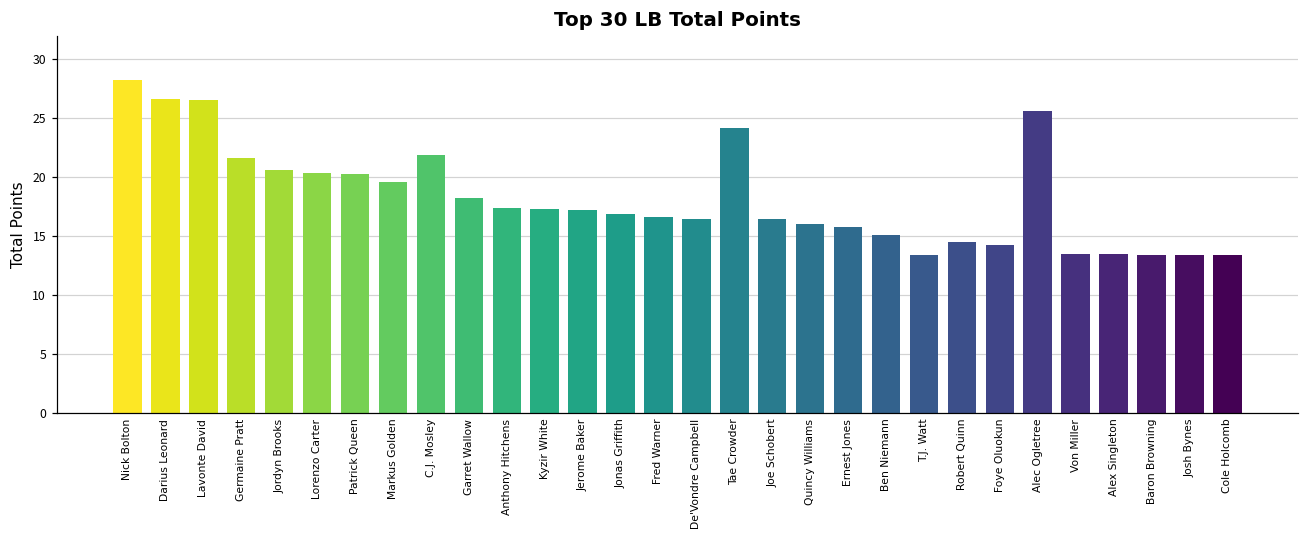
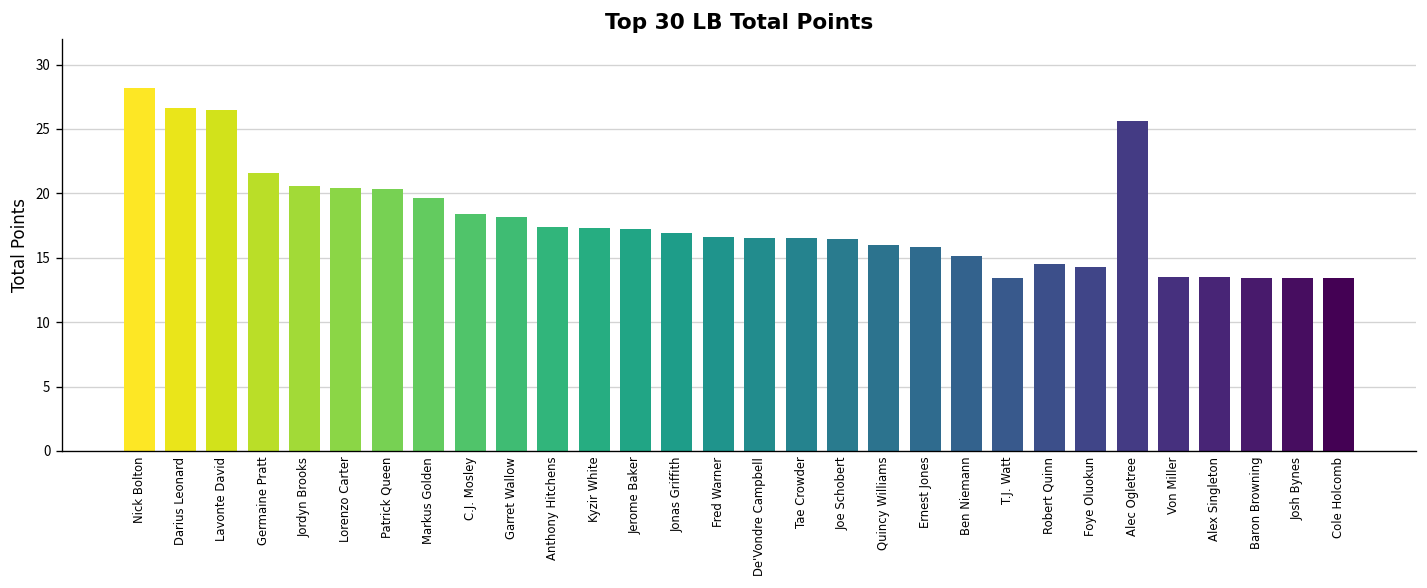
C.J. Mosley: 21.9 -> 18.4
Tae Crowder: 24.2 -> 16.5
